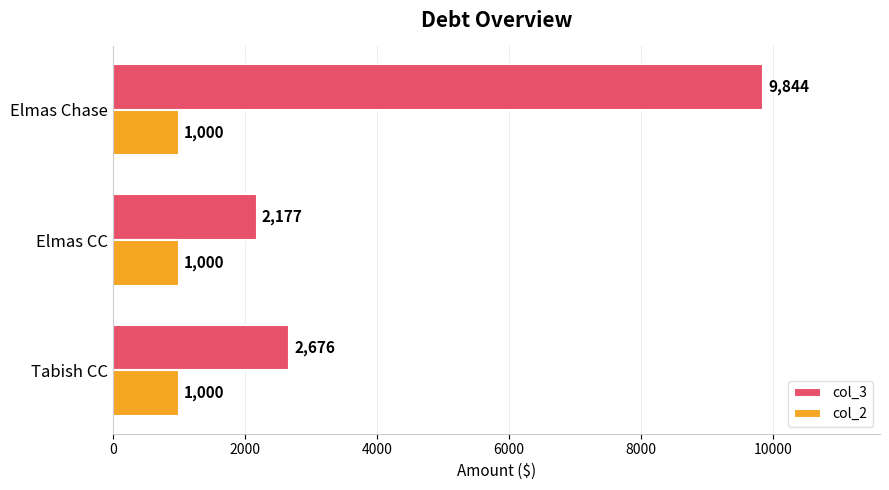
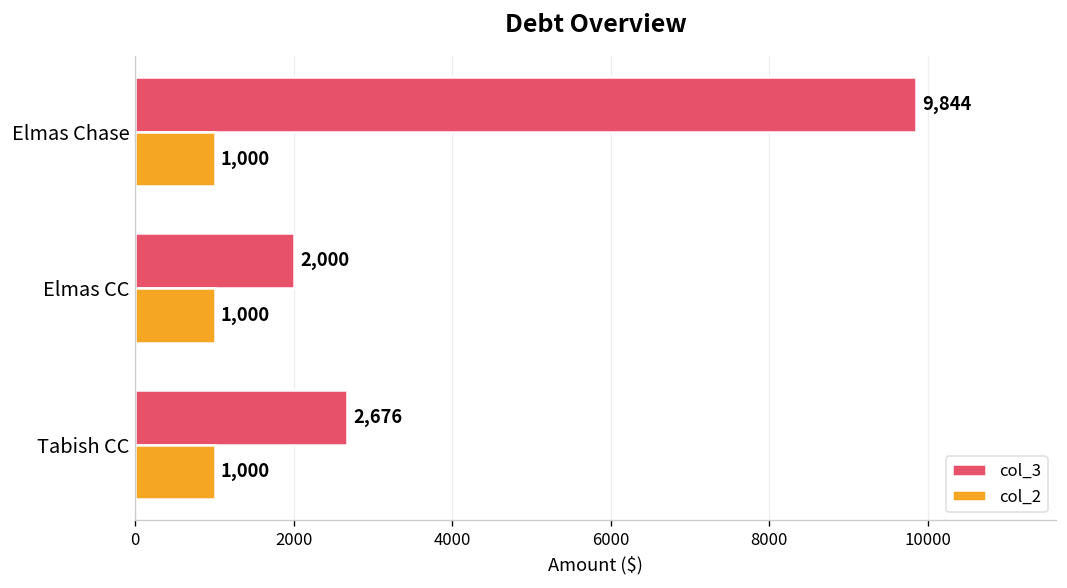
col_3, Elmas CC: 2,177 -> 2,000
